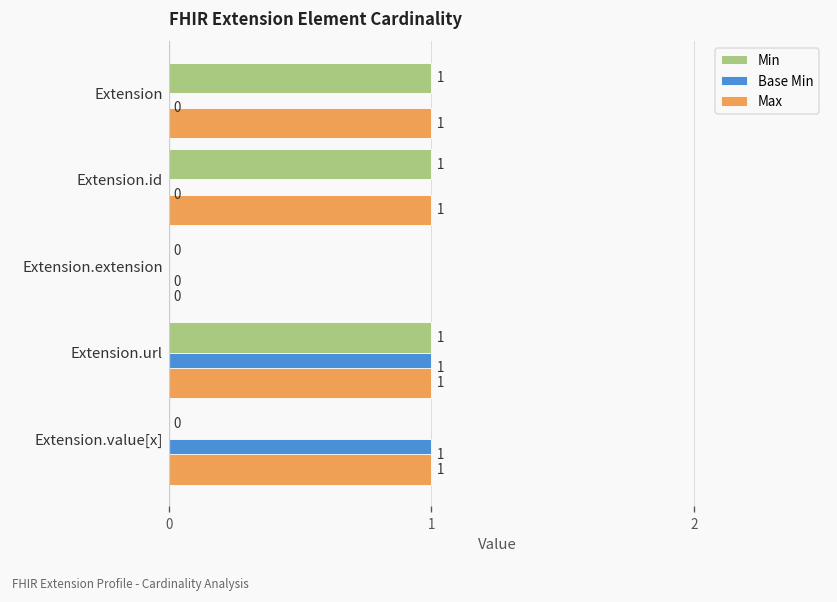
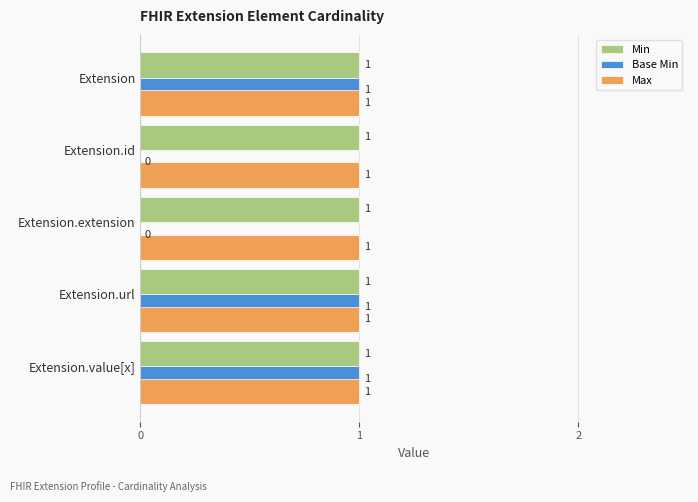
Base Min, Extension: 0 -> 1
Min, Extension.extension: 0 -> 1
Max, Extension.extension: 0 -> 1
Min, Extension.value[x]: 0 -> 1
